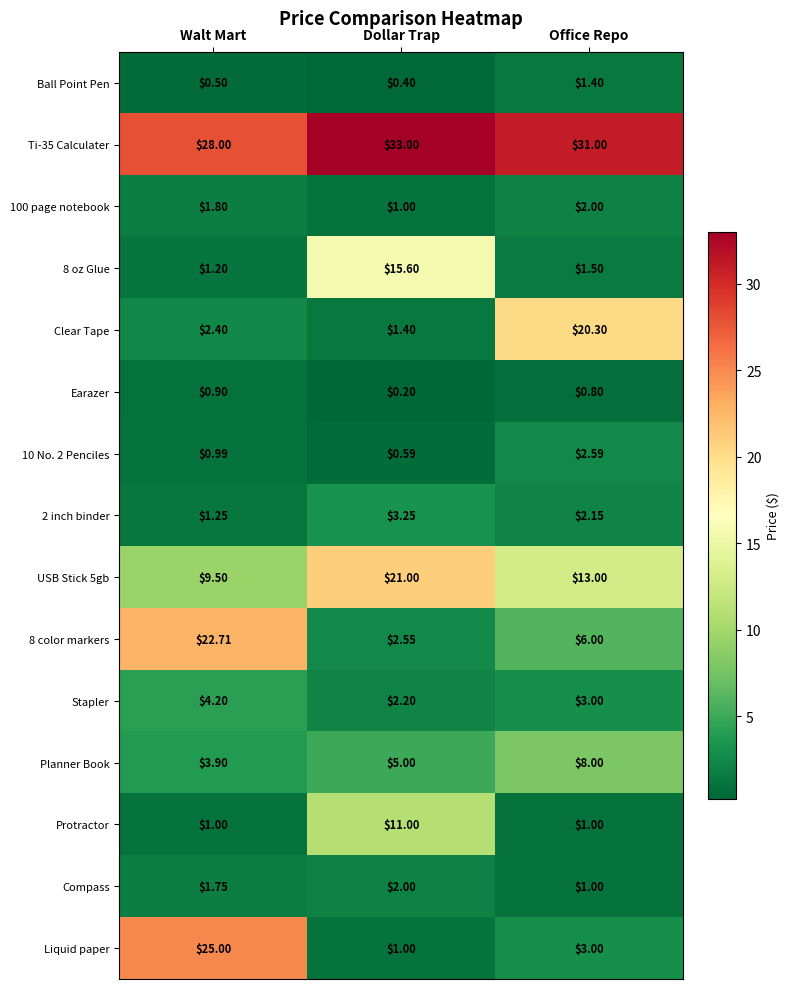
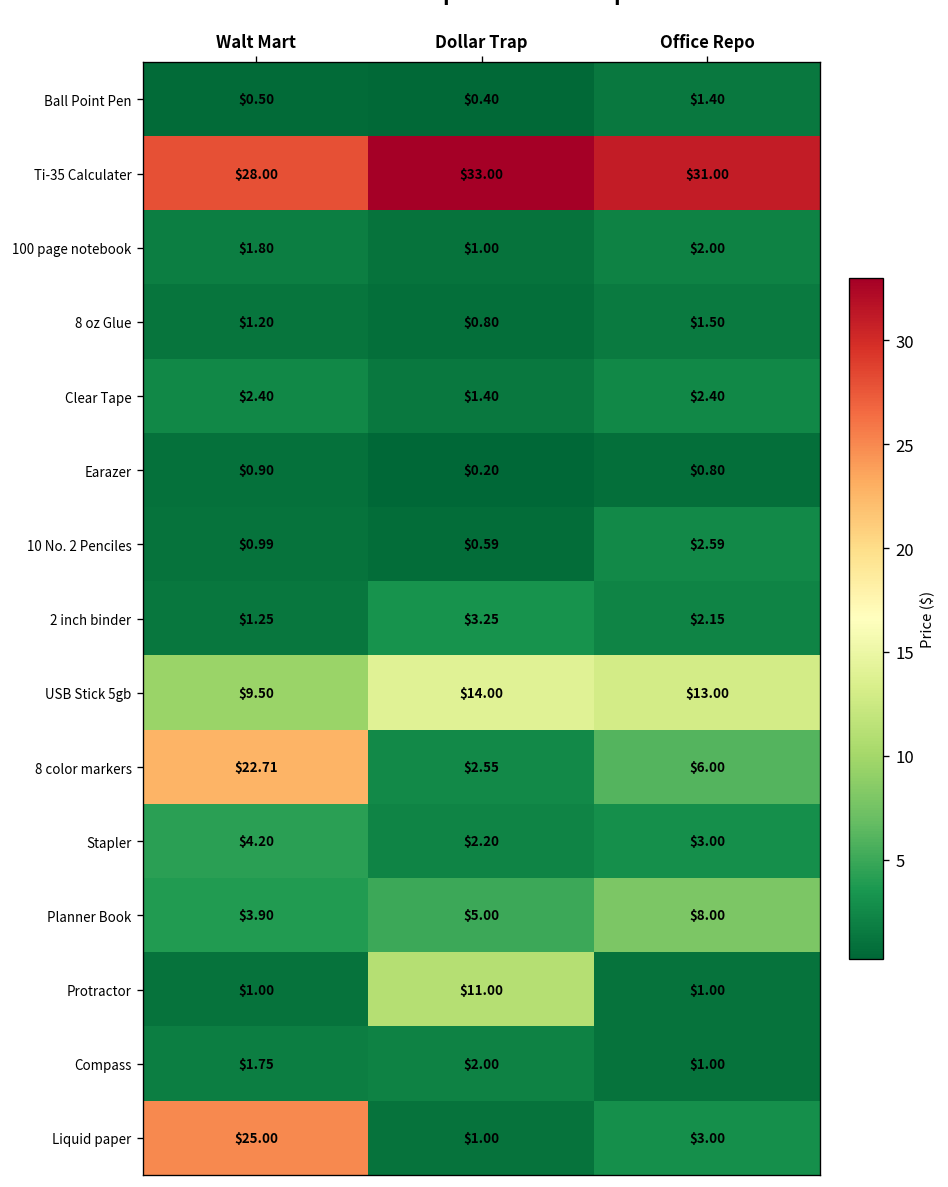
8 oz Glue, Dollar Trap: $15.60 -> $0.80
Clear Tape, Office Repo: $20.30 -> $2.40
USB Stick 5gb, Dollar Trap: $21.00 -> $14.00
